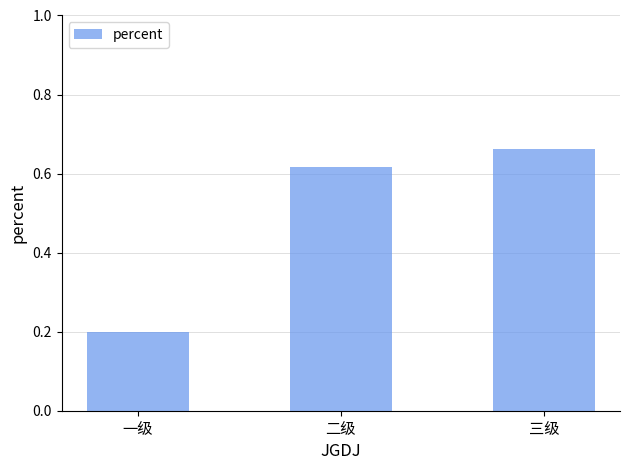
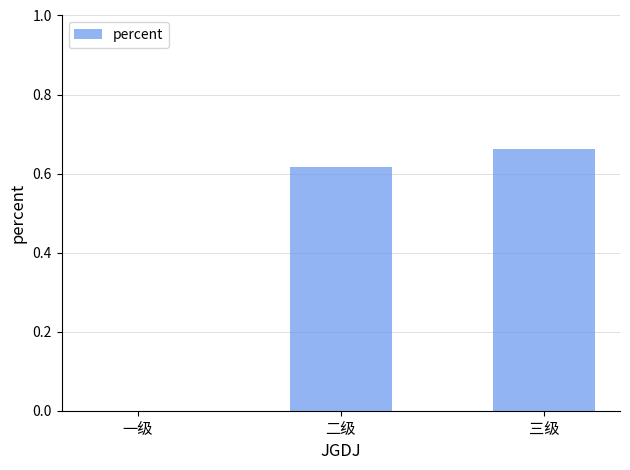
一级: 0.2 -> 0.0
